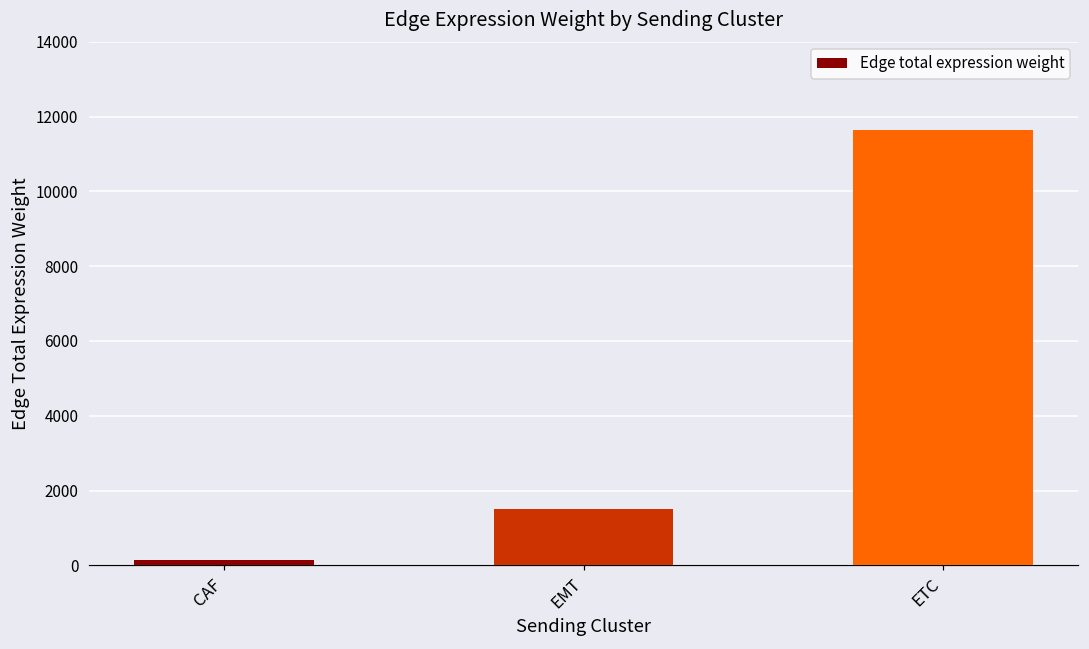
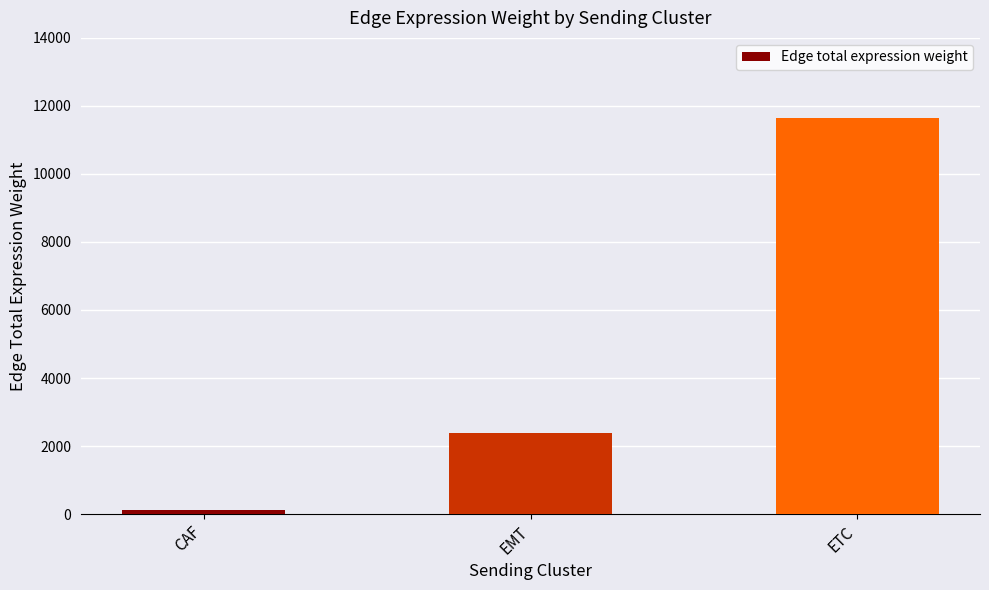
EMT: 1500 -> 2400
